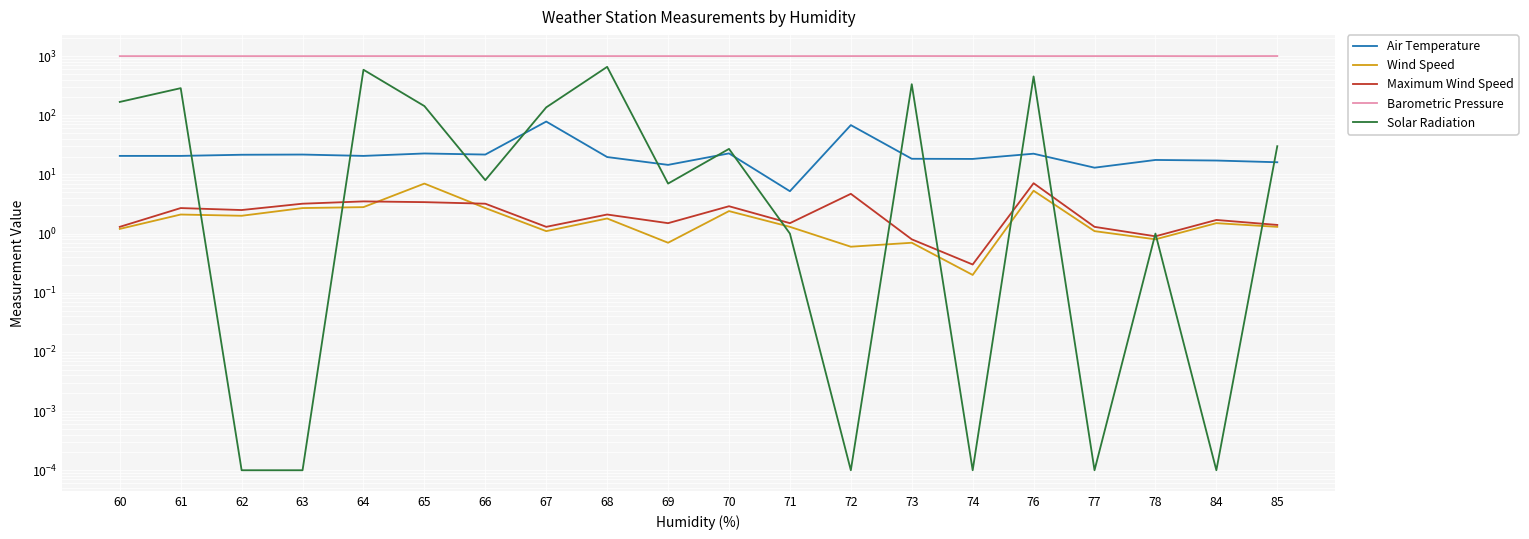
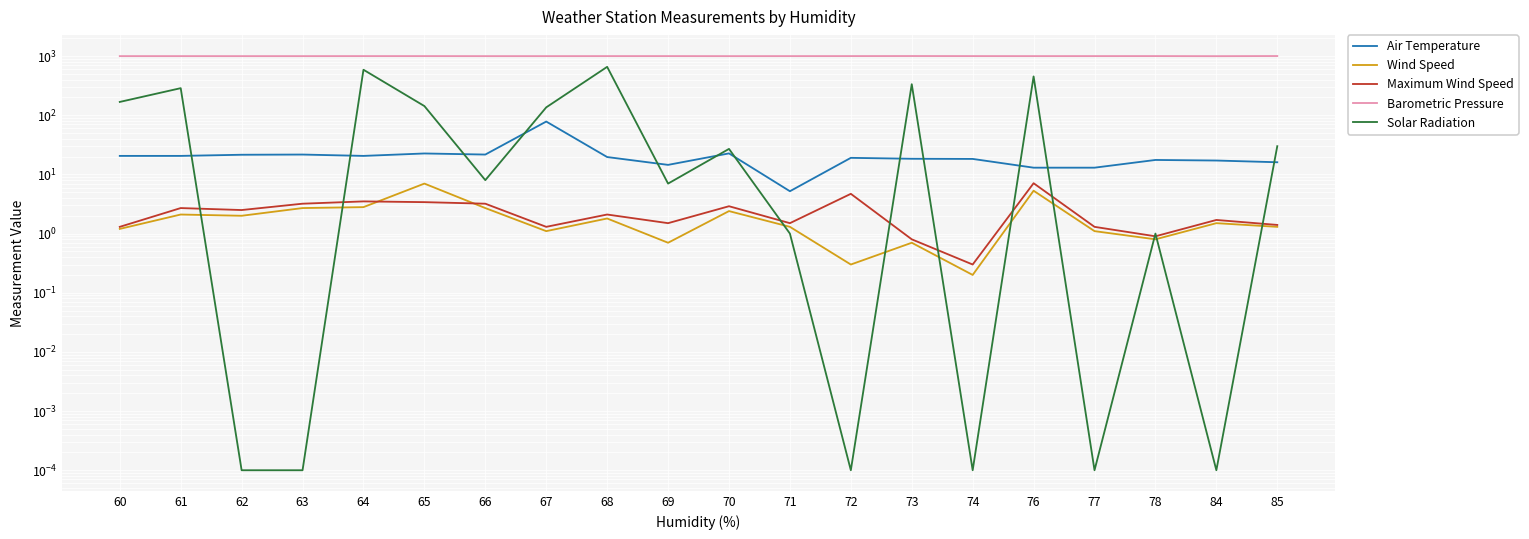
Air Temperature, 72: 70 -> 19
Wind Speed, 72: 0.6 -> 0.3
Air Temperature, 76: 22 -> 13
